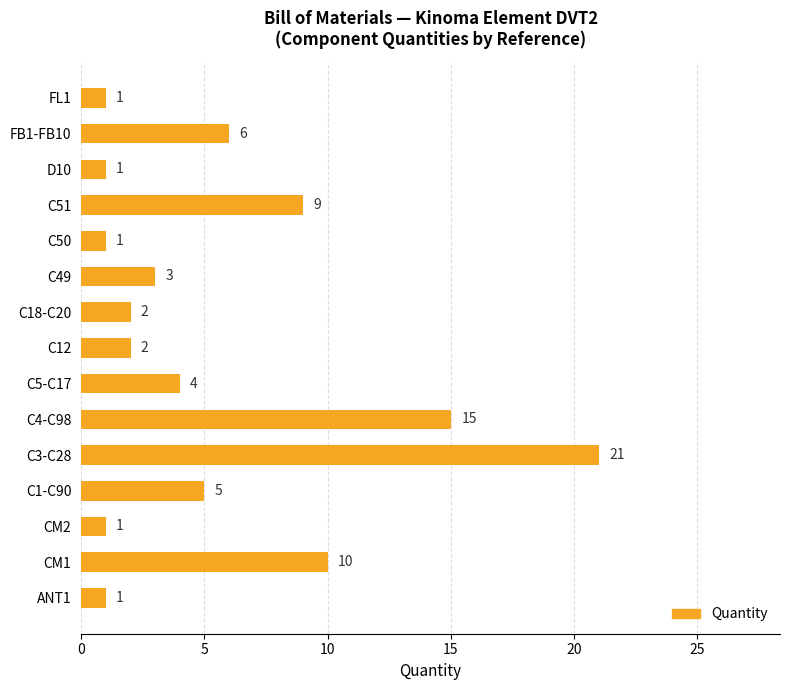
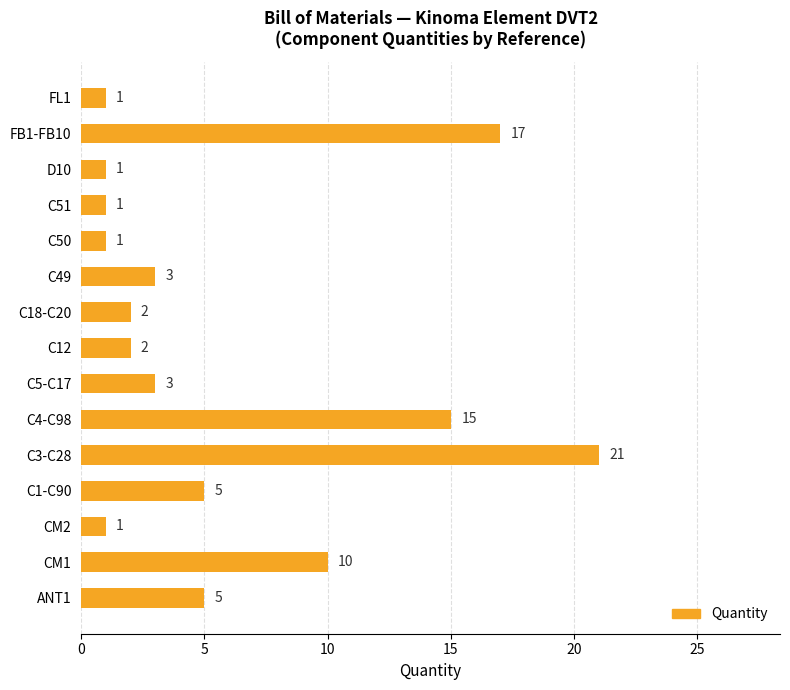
FB1-FB10: 6 -> 17
C51: 9 -> 1
C5-C17: 4 -> 3
ANT1: 1 -> 5
